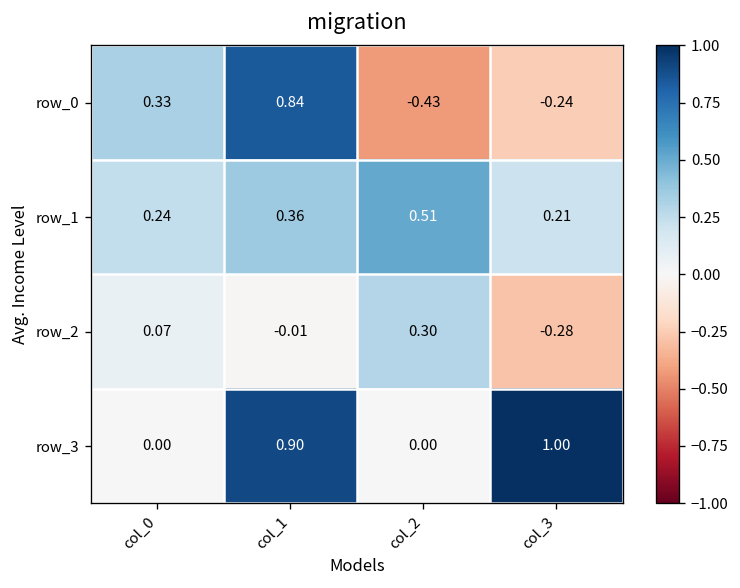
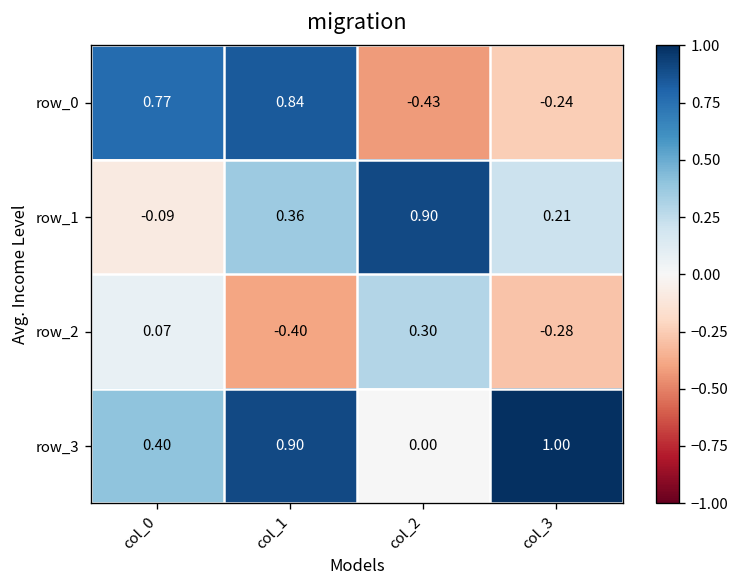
row_0, col_0: 0.33 -> 0.77
row_1, col_0: 0.24 -> -0.09
row_1, col_2: 0.51 -> 0.90
row_2, col_1: -0.01 -> -0.40
row_3, col_0: 0.00 -> 0.40
